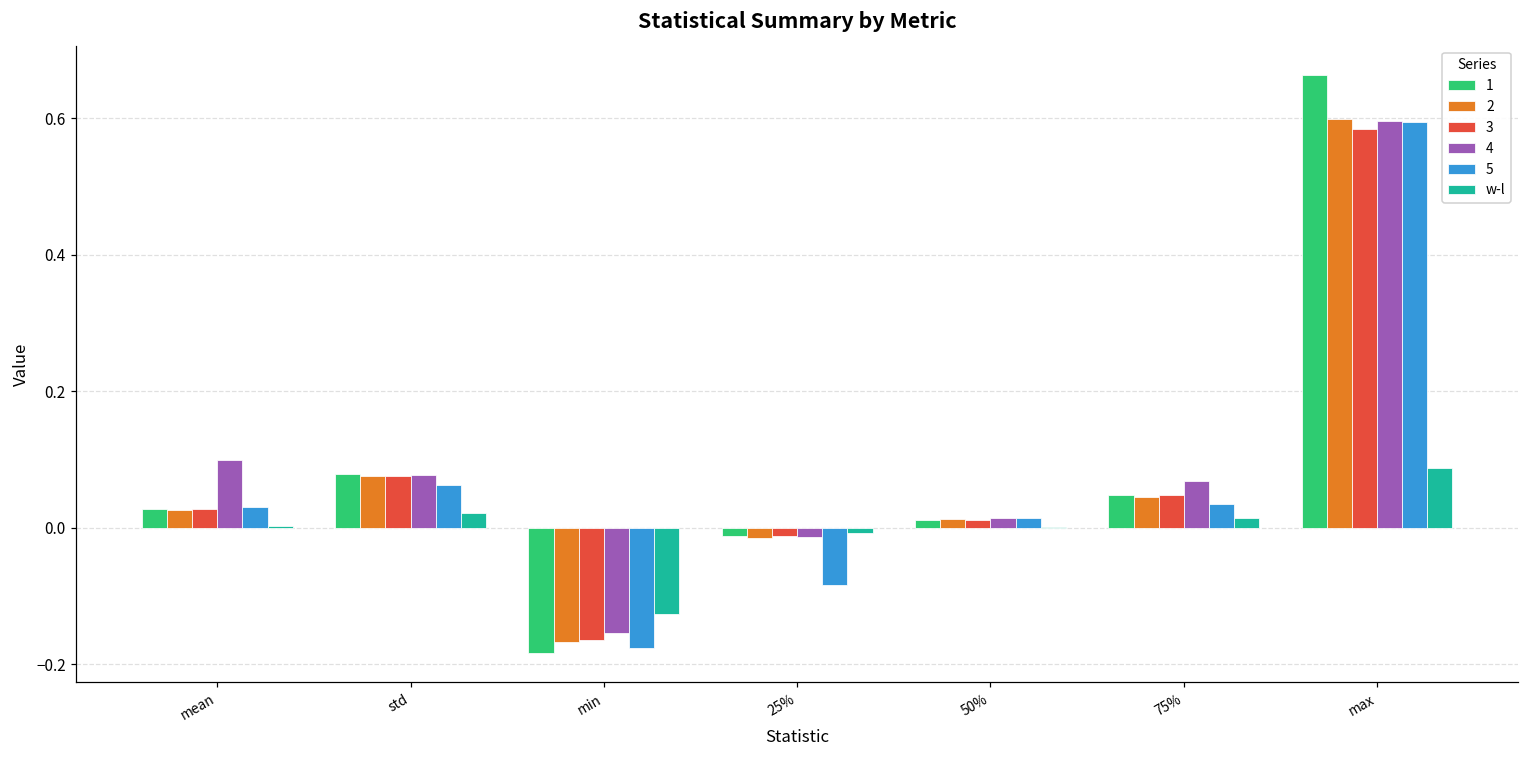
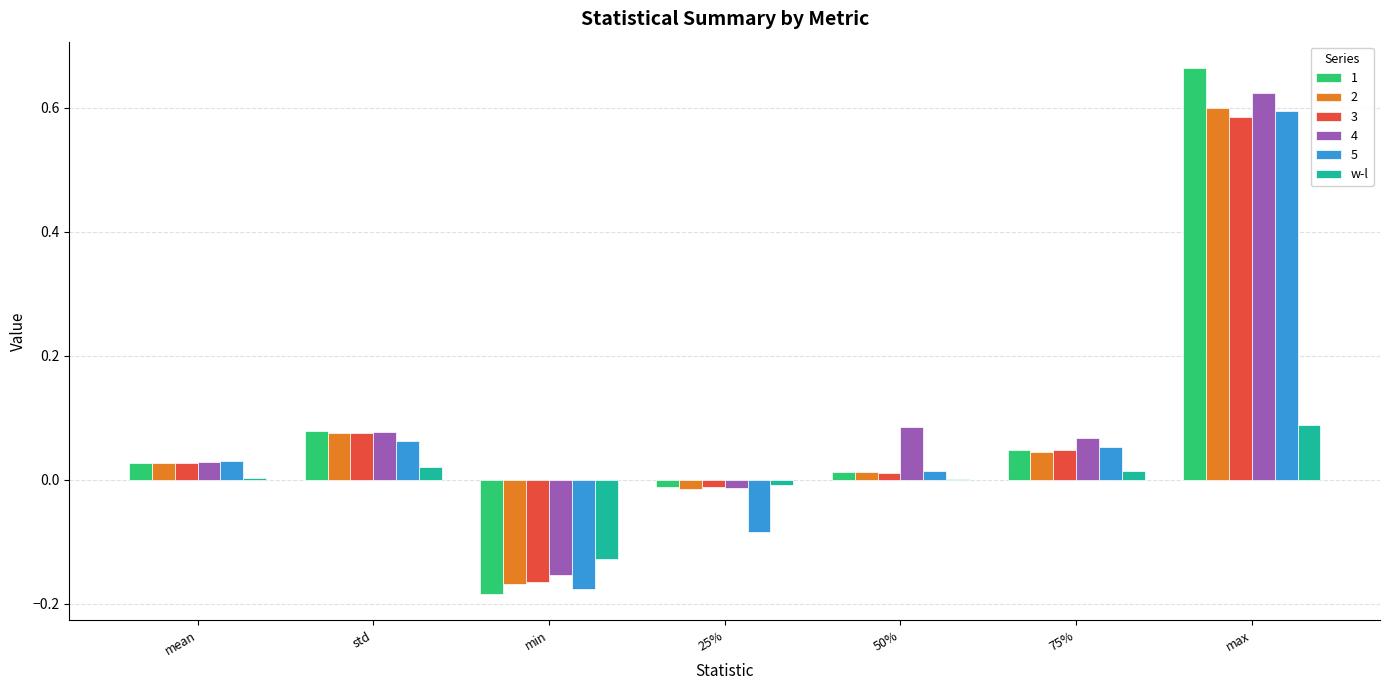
4, mean: 0.10 -> 0.03
4, 50%: 0.01 -> 0.09
5, 75%: 0.03 -> 0.05
4, max: 0.60 -> 0.62
